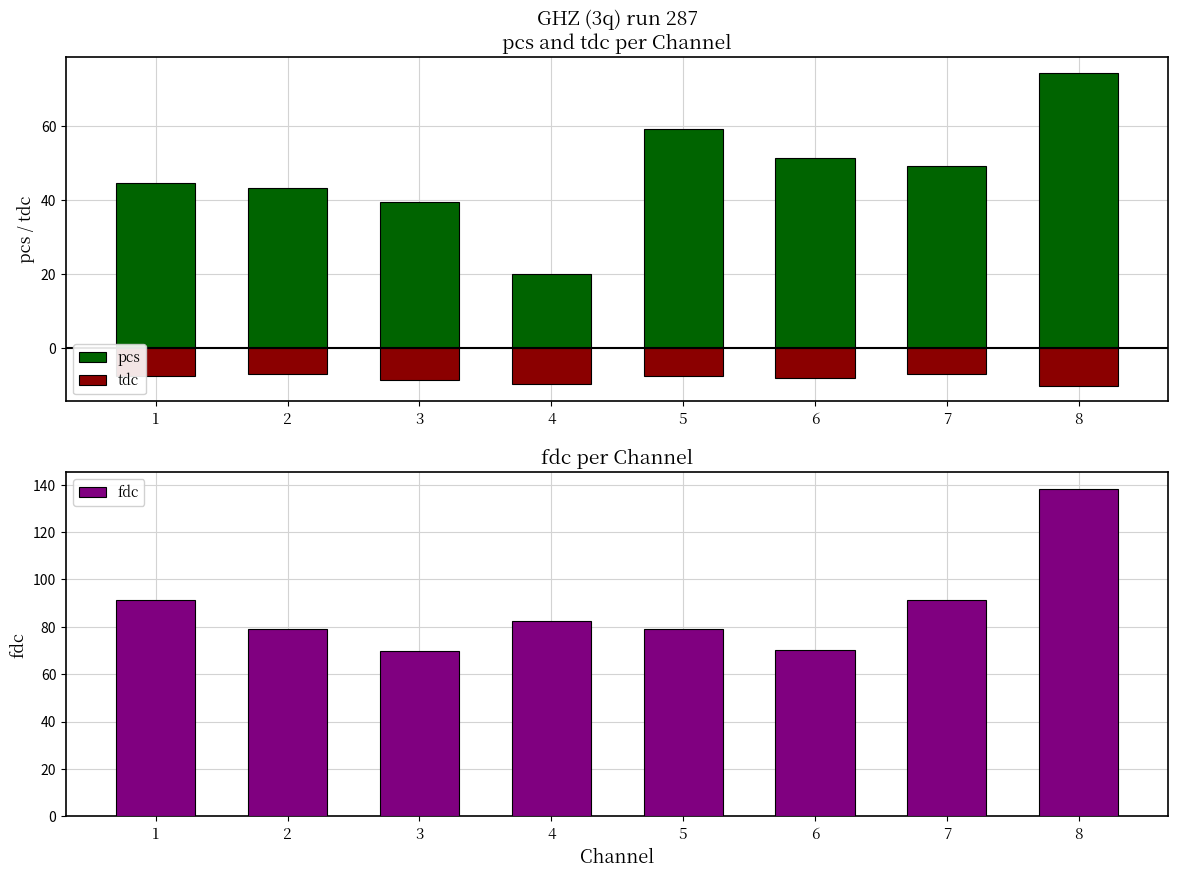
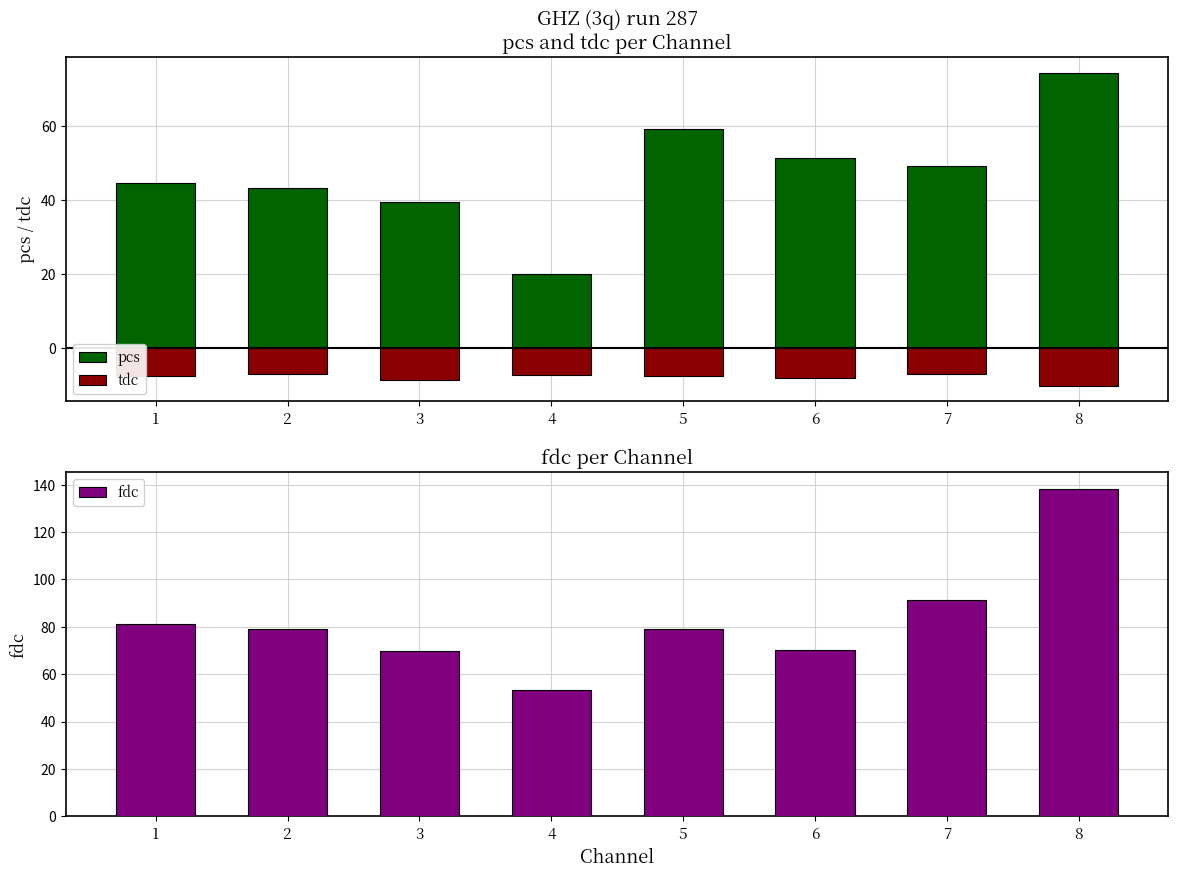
GHZ (3q) run 287 pcs and tdc per Channel, tdc, 4: -10 -> -7
fdc per Channel, 1: 91 -> 81
fdc per Channel, 4: 83 -> 53
